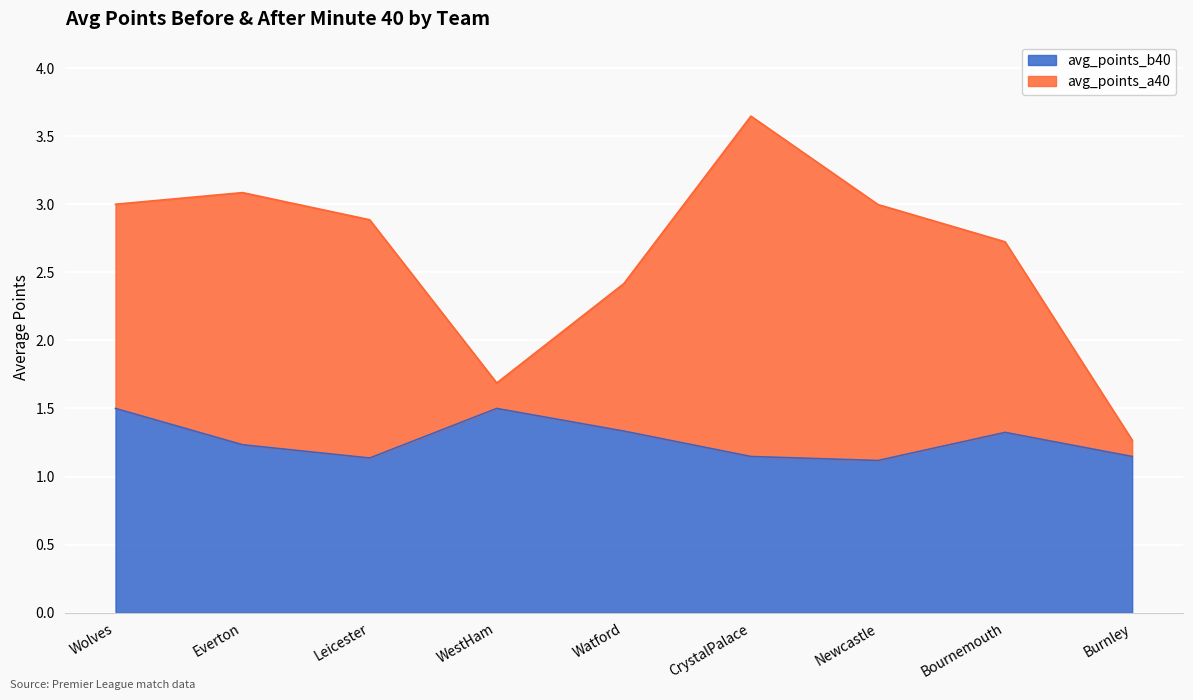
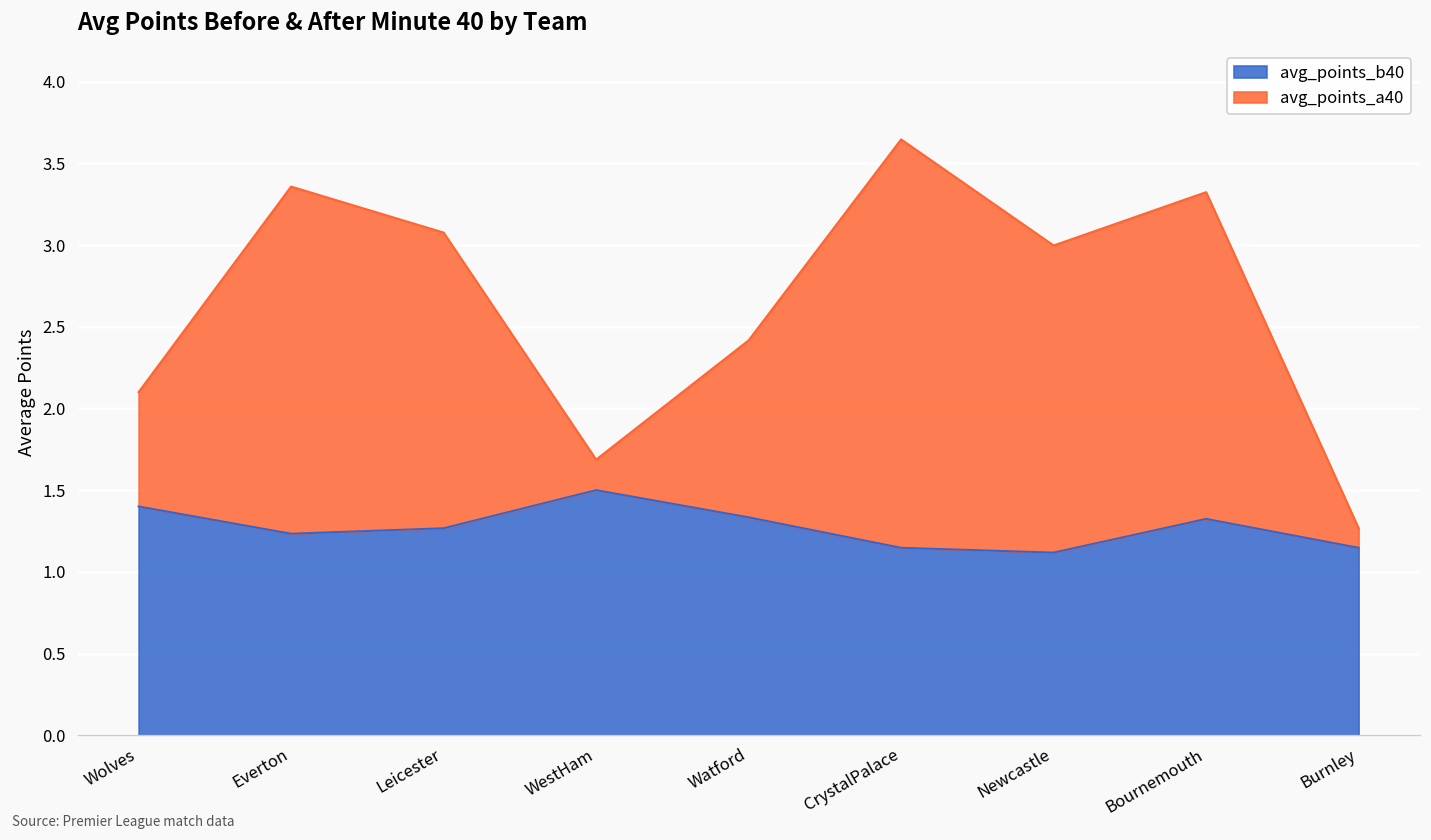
avg_points_b40, Wolves: 1.5 -> 1.4
avg_points_a40, Wolves: 1.5 -> 0.7
avg_points_a40, Everton: 1.85 -> 2.13
avg_points_b40, Leicester: 1.14 -> 1.27
avg_points_a40, Leicester: 1.75 -> 1.81
avg_points_a40, Bournemouth: 1.4 -> 2.0
